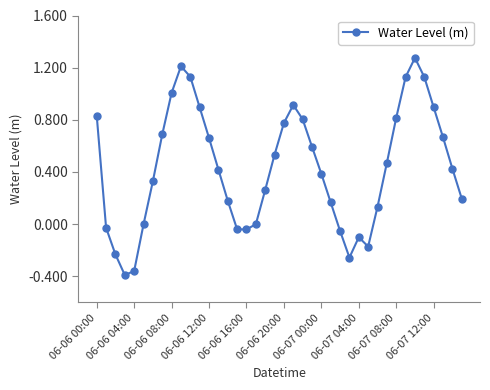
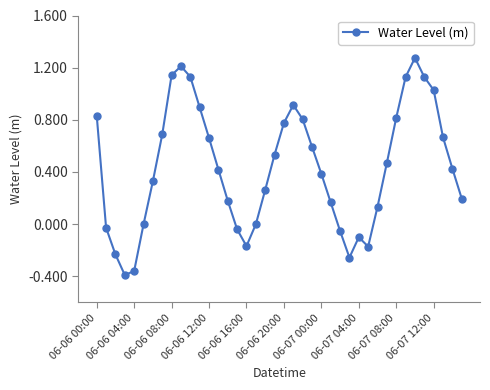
06-06 08:00: 1.01 -> 1.14
06-06 16:00: -0.04 -> -0.17
06-07 12:00: 0.90 -> 1.03
